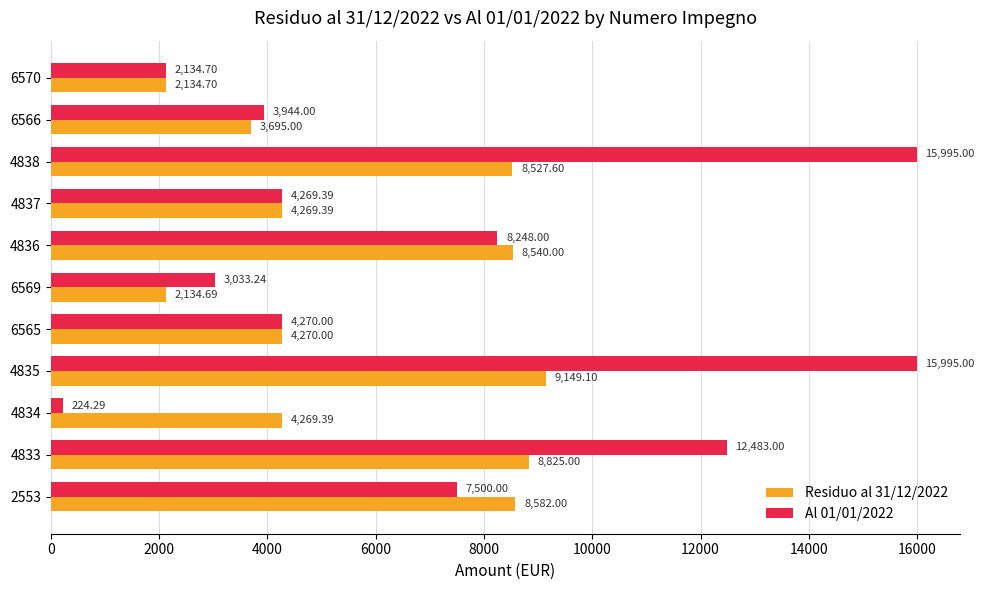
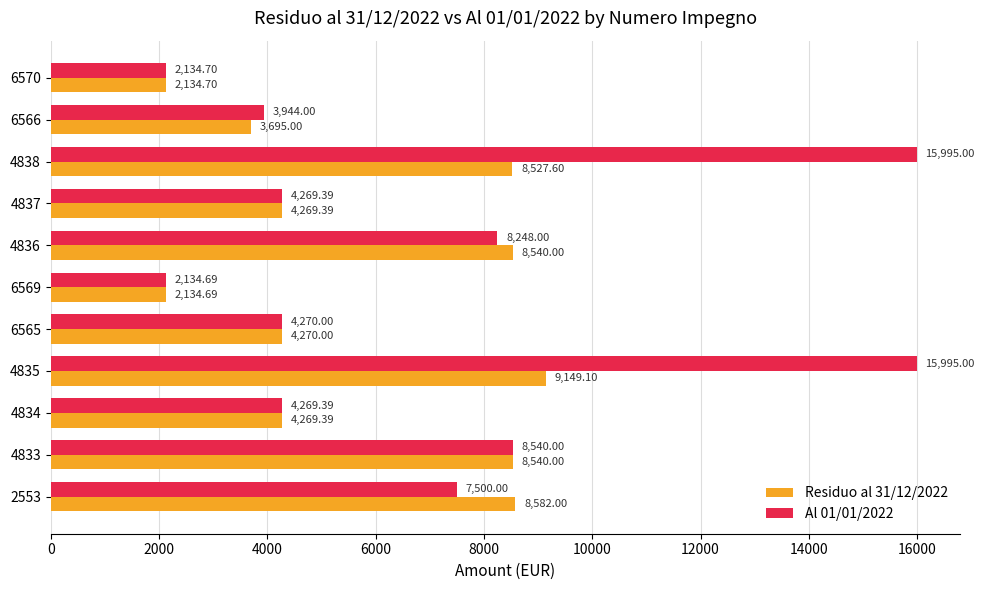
Al 01/01/2022, 6569: 3,033.24 -> 2,134.69
Al 01/01/2022, 4834: 224.29 -> 4,269.39
Al 01/01/2022, 4833: 12,483.00 -> 8,540.00
Residuo al 31/12/2022, 4833: 8,825.00 -> 8,540.00
